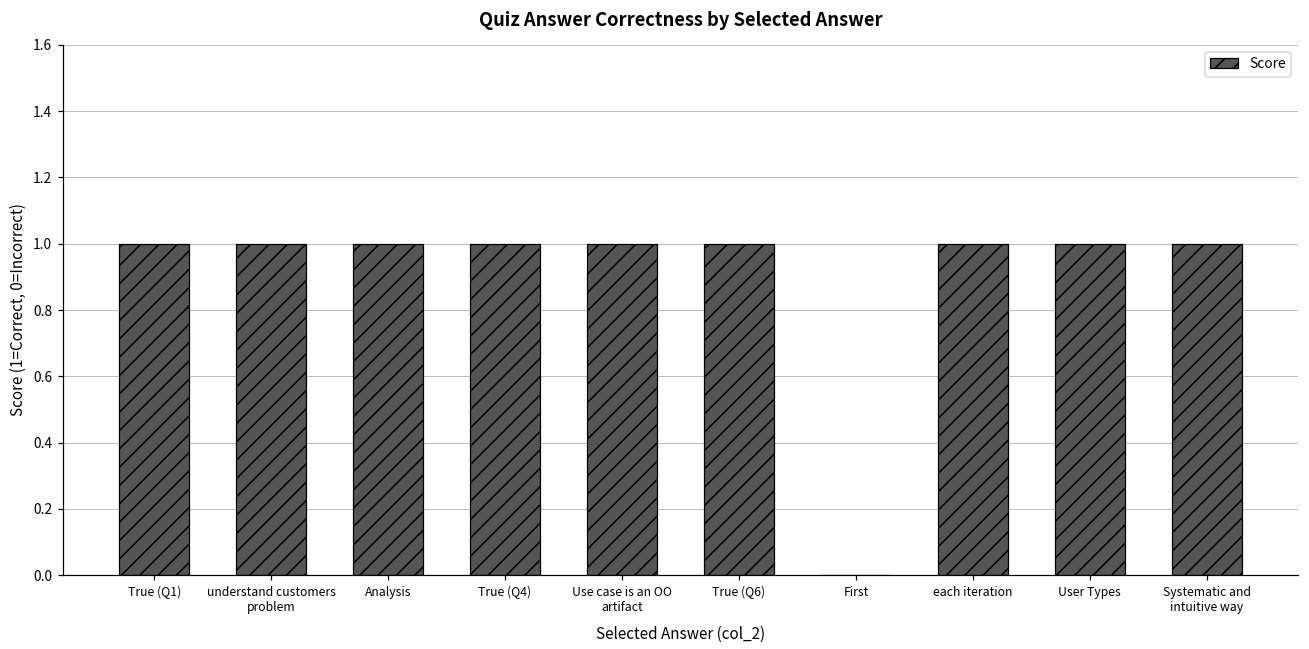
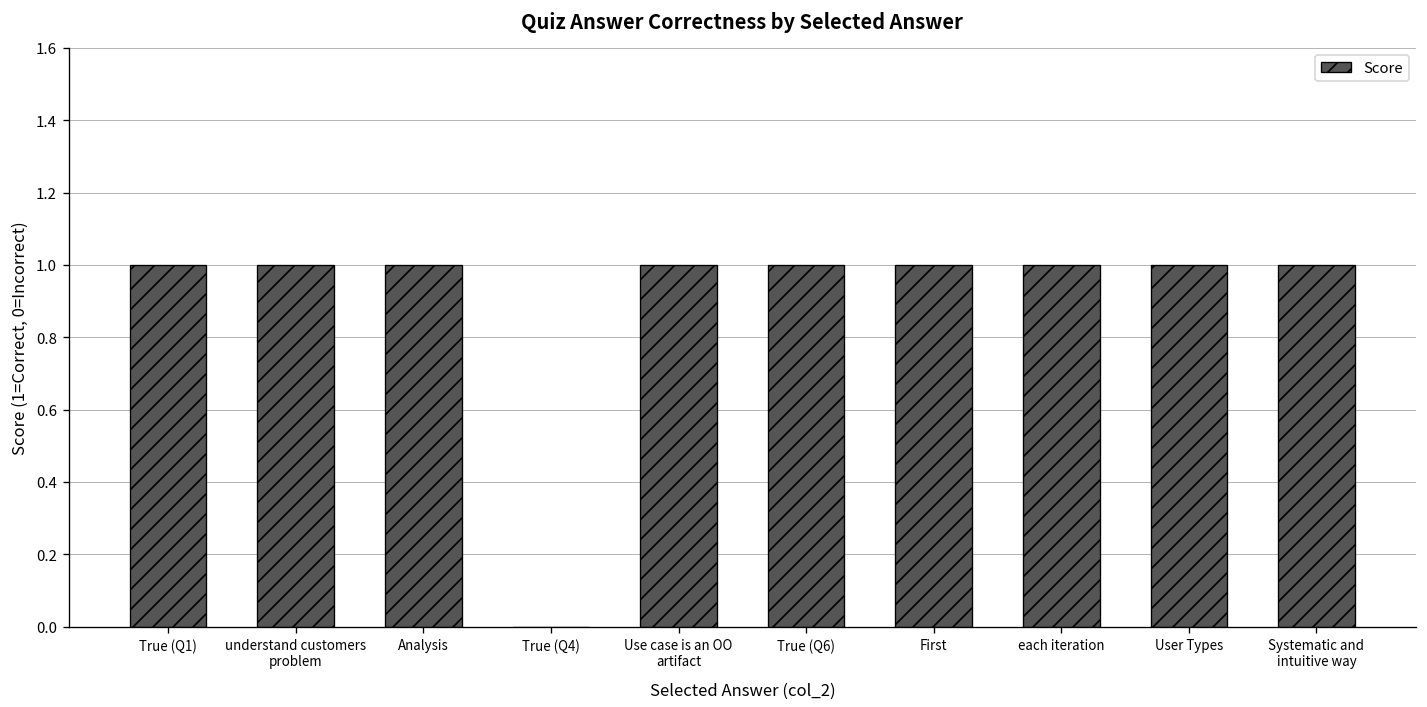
True (Q4): 1 -> 0
First: 0 -> 1
